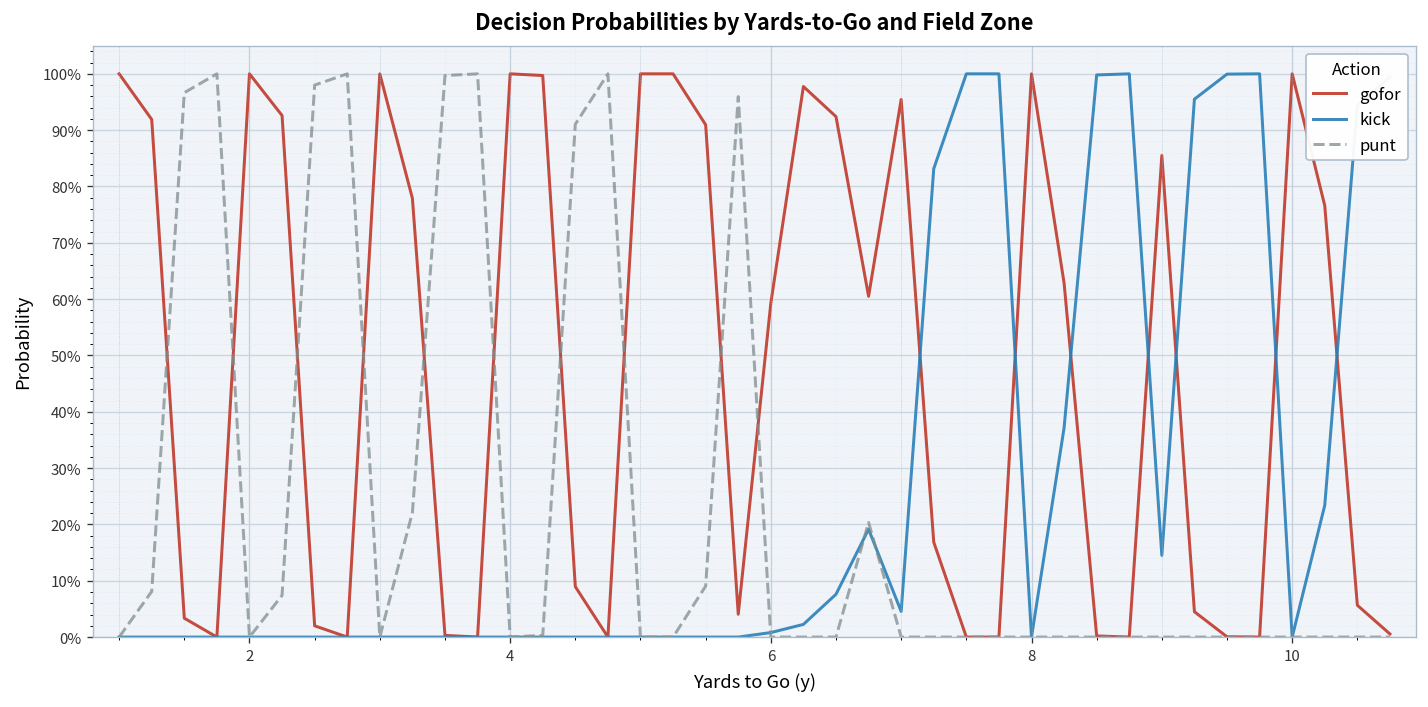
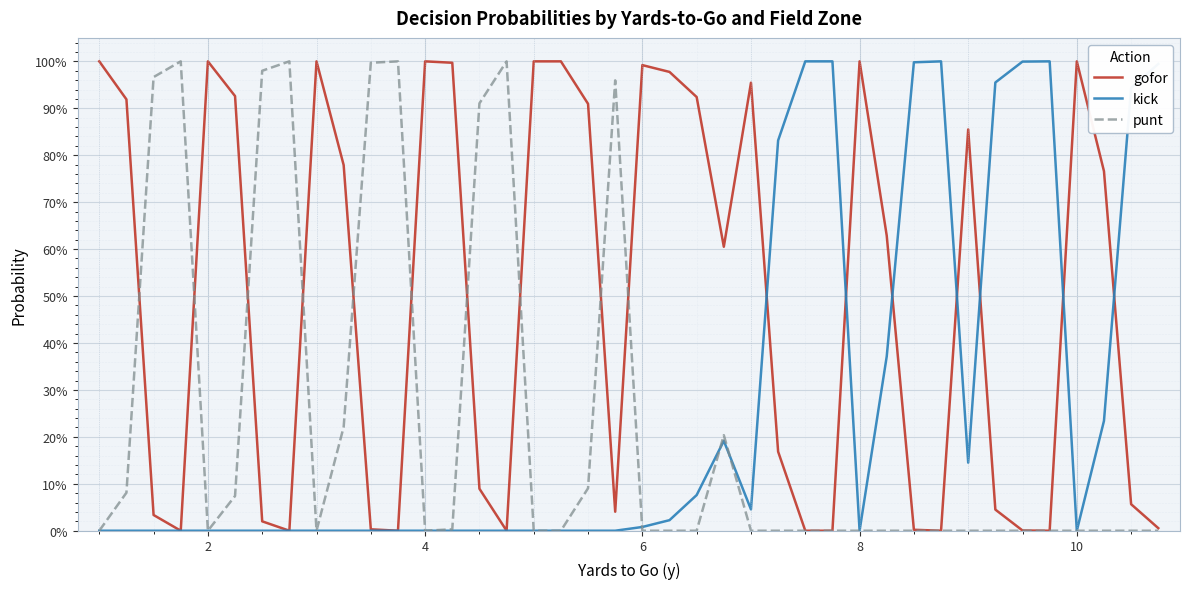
gofor, 6: 59% -> 99%
